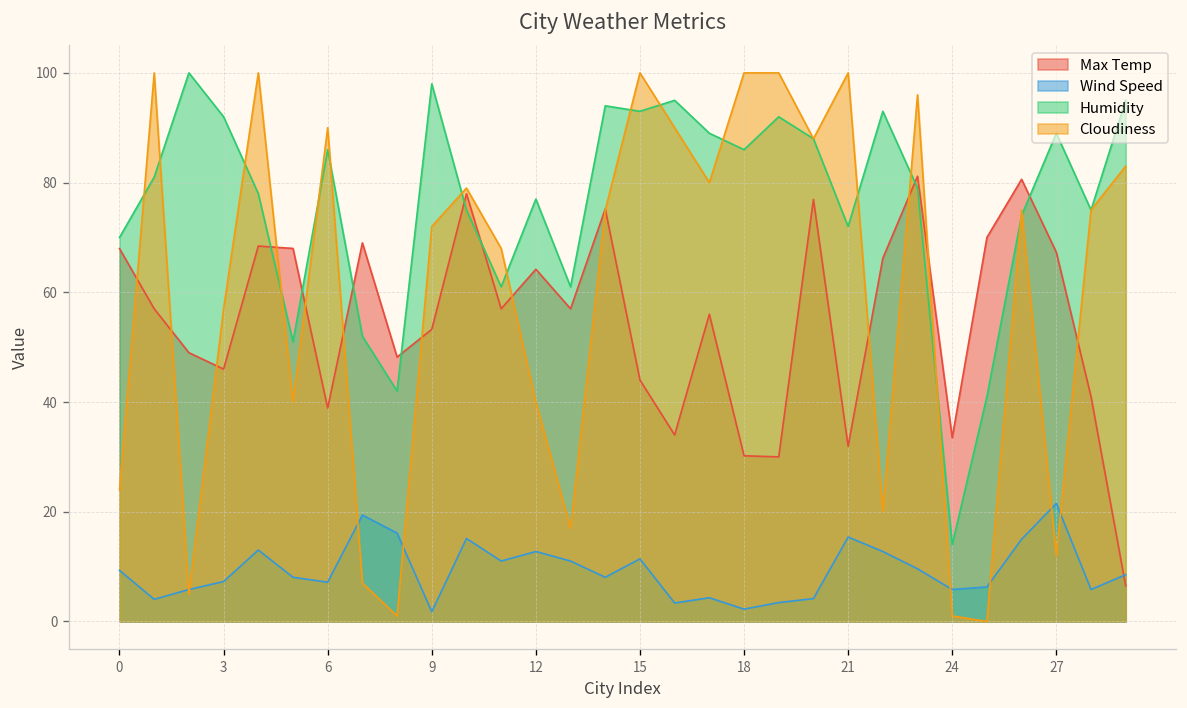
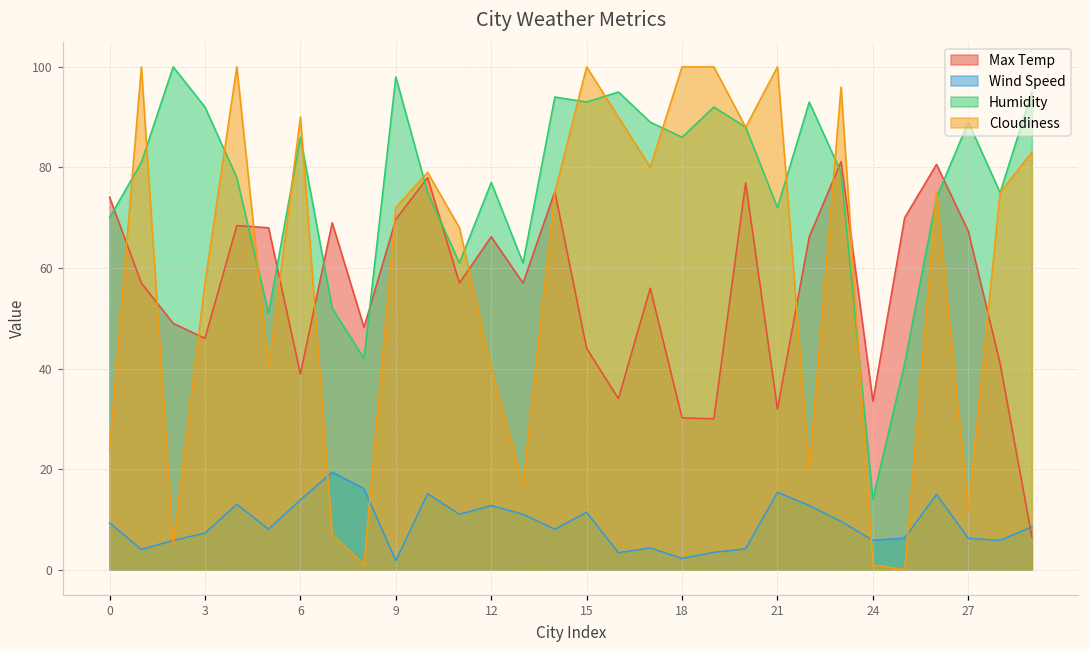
Max Temp, 0: 68 -> 74
Wind Speed, 6: 7 -> 14
Max Temp, 9: 53 -> 70
Max Temp, 12: 64 -> 66
Wind Speed, 27: 22 -> 6
